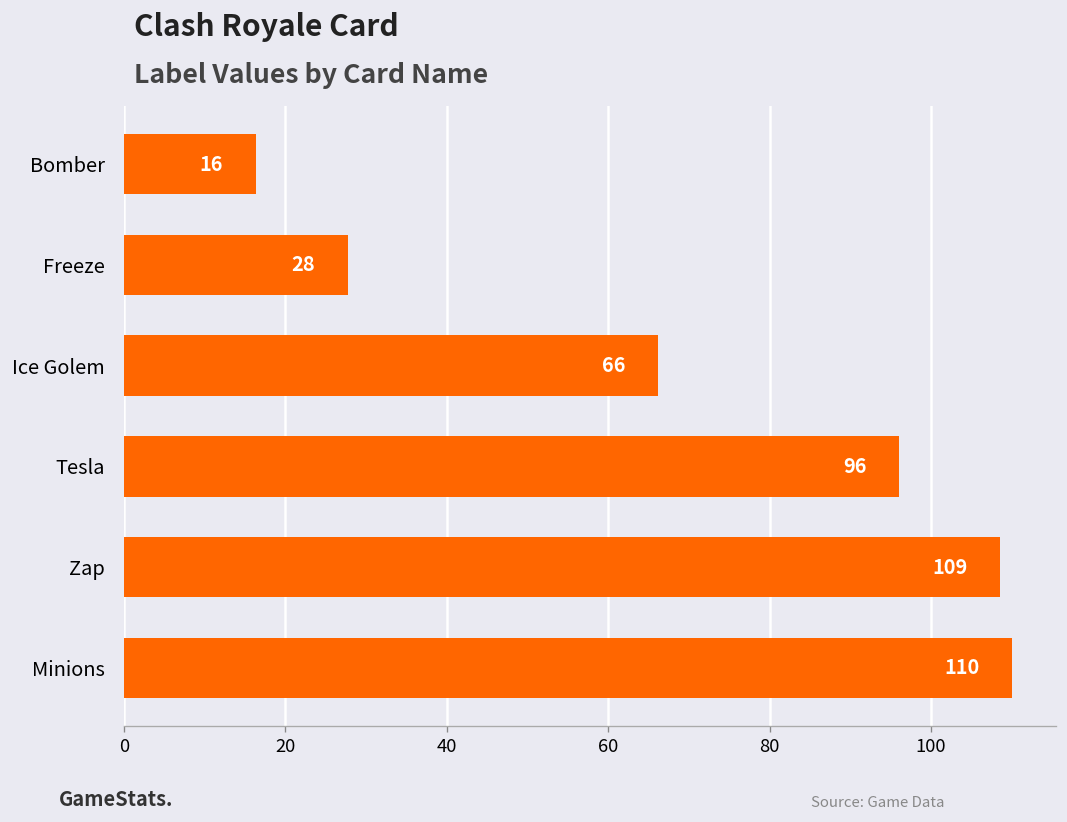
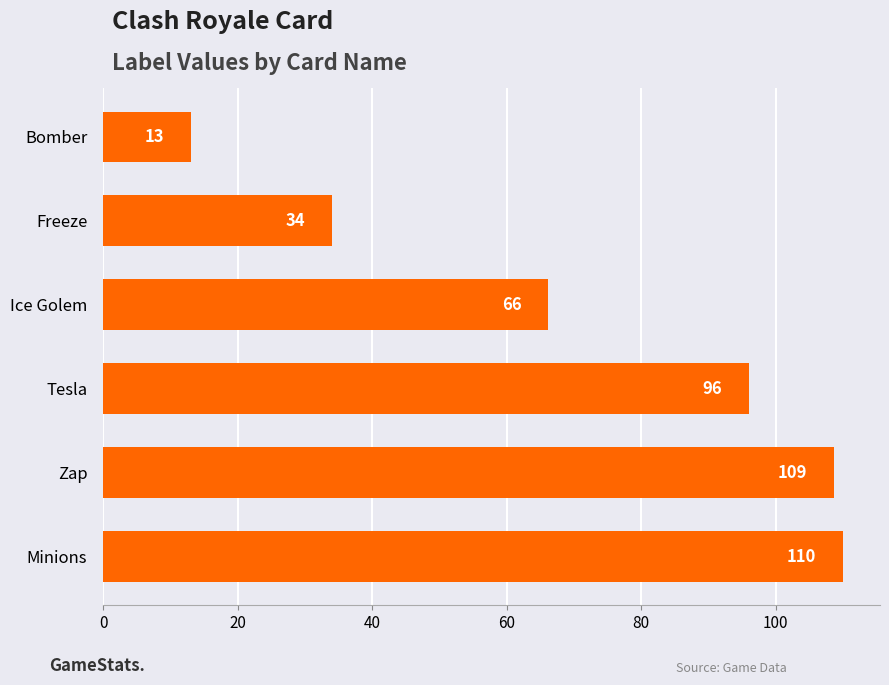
Bomber: 16 -> 13
Freeze: 28 -> 34
